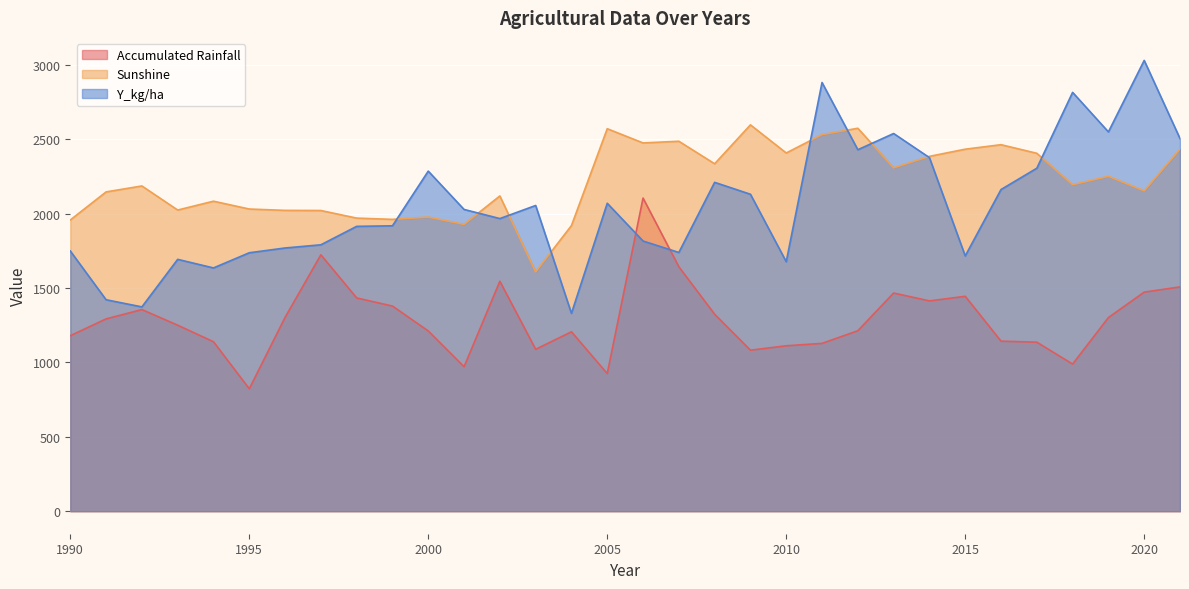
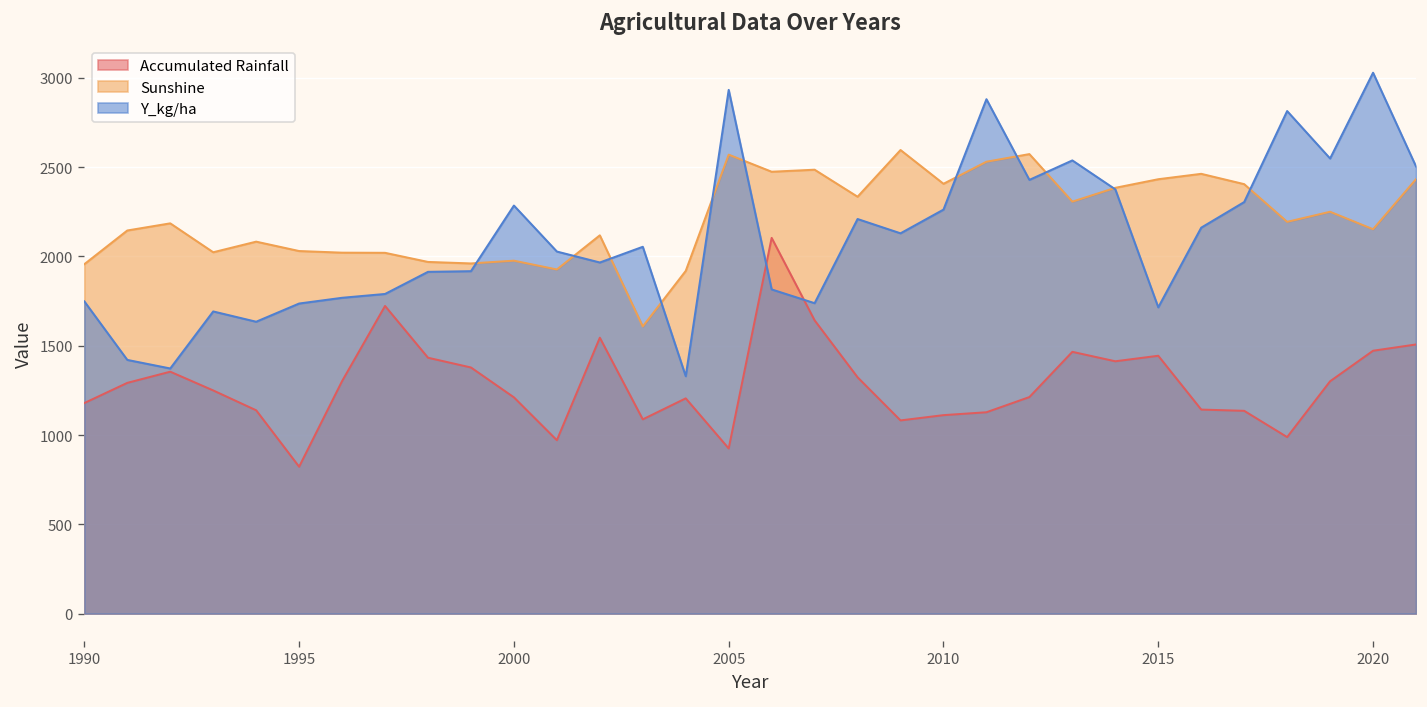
Y_kg/ha, 2005: 2070 -> 2930
Y_kg/ha, 2010: 1680 -> 2260
